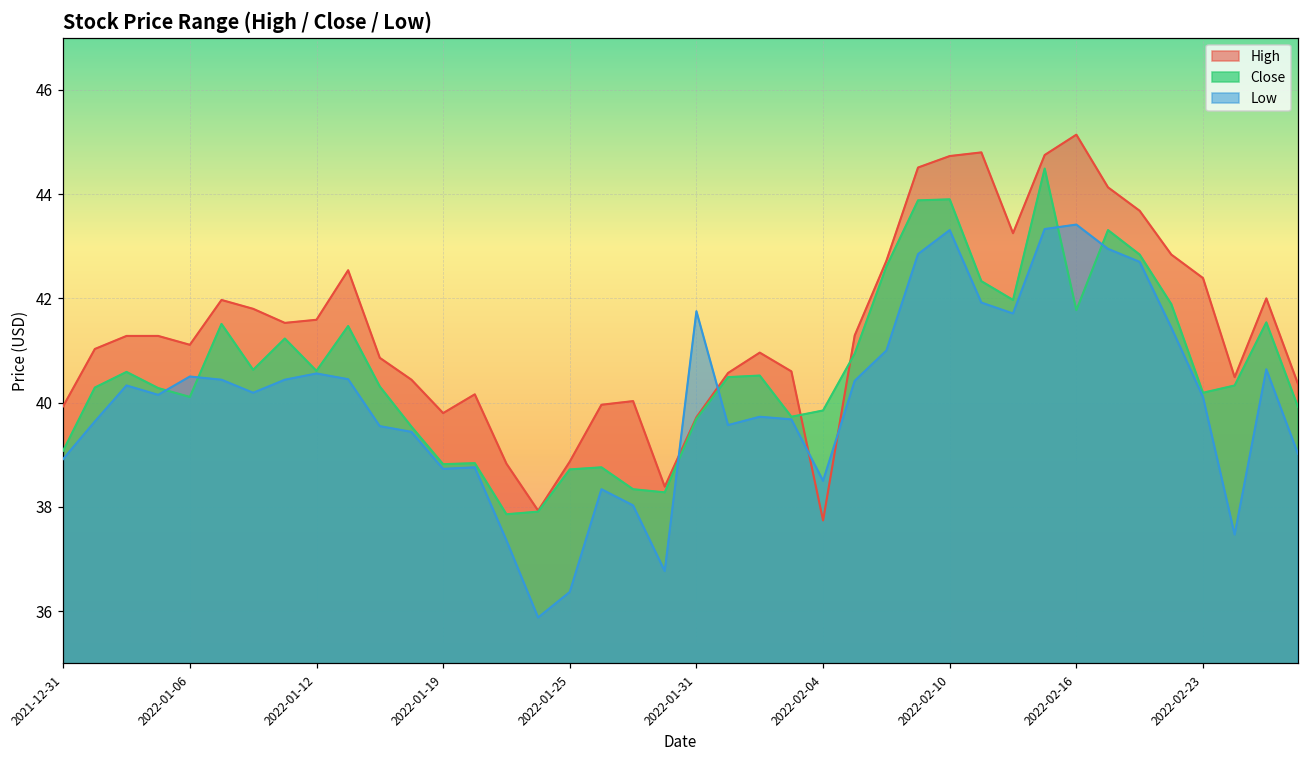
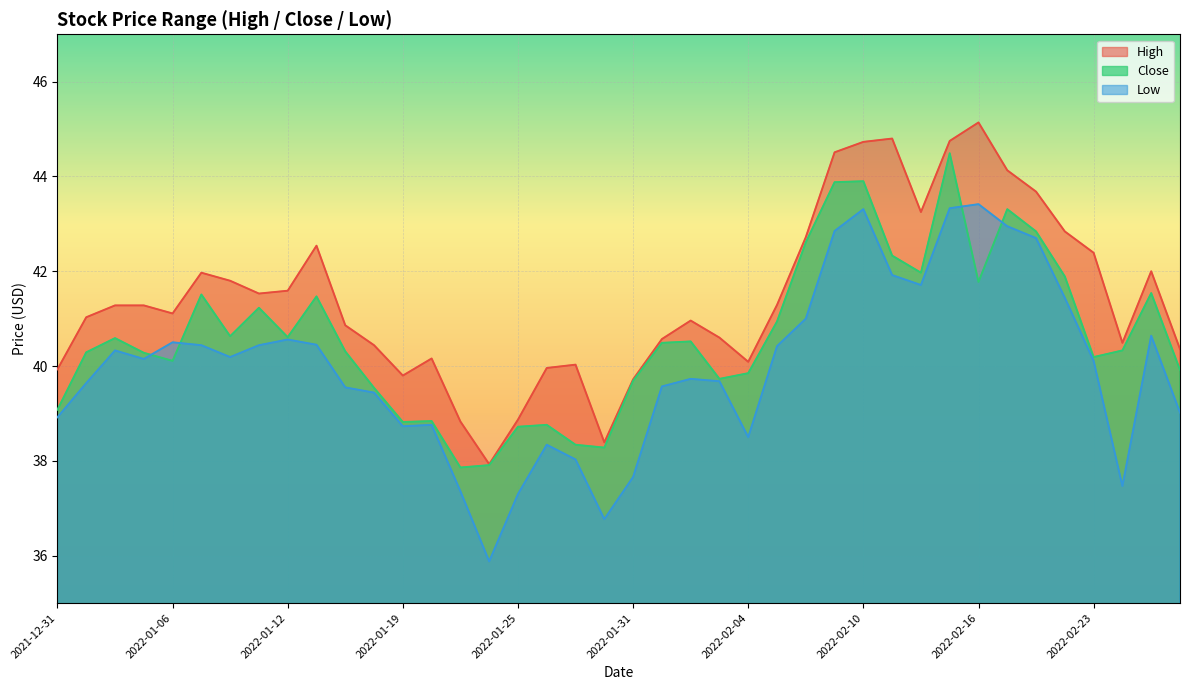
Low, 2022-01-25: 36.4 -> 37.3
Low, 2022-01-31: 41.8 -> 37.7
High, 2022-02-04: 37.7 -> 40.1
